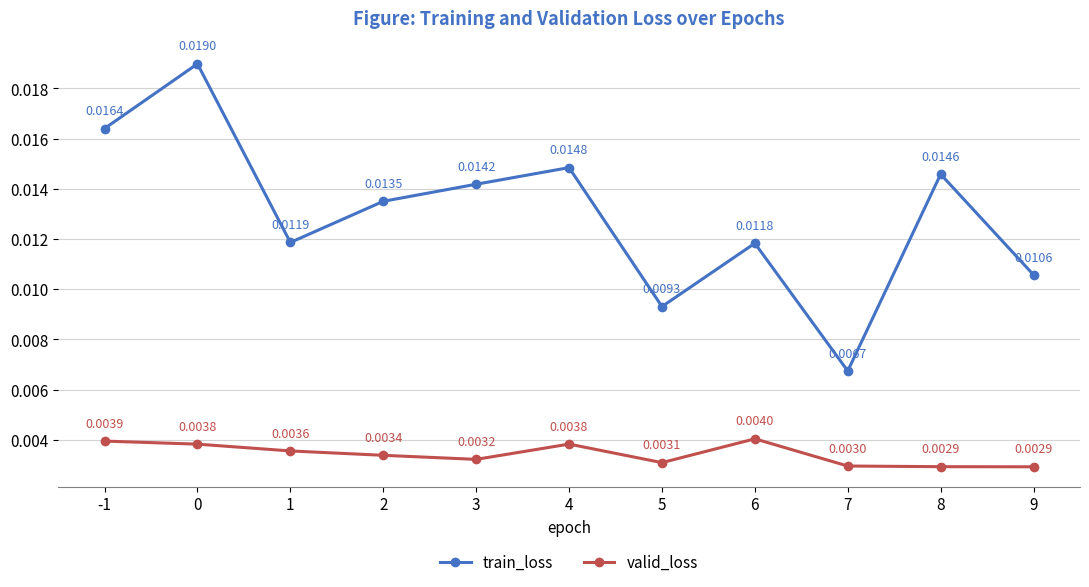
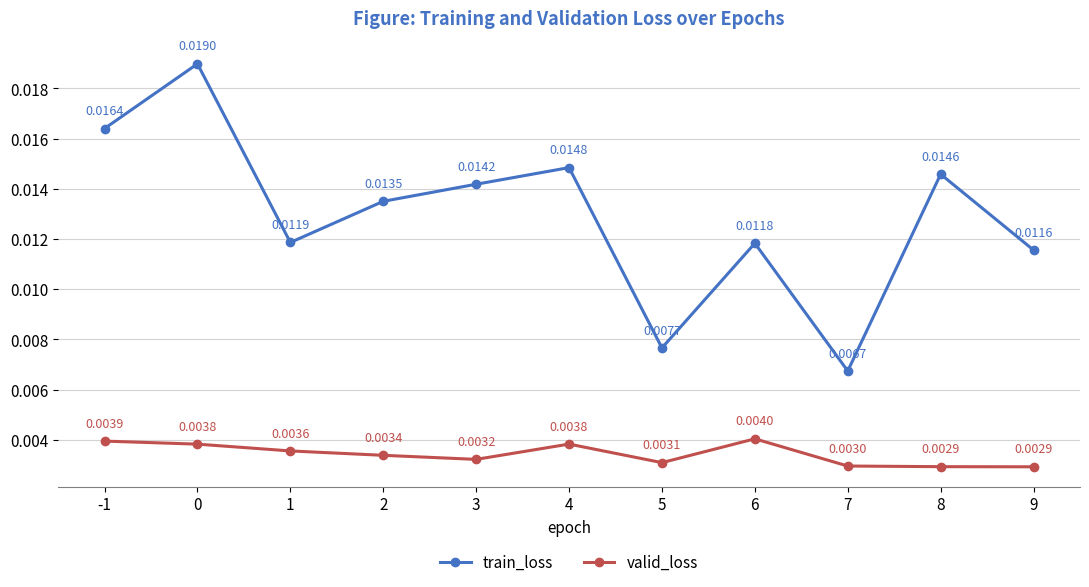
train_loss, 5: 0.0093 -> 0.0077
train_loss, 9: 0.0106 -> 0.0116
